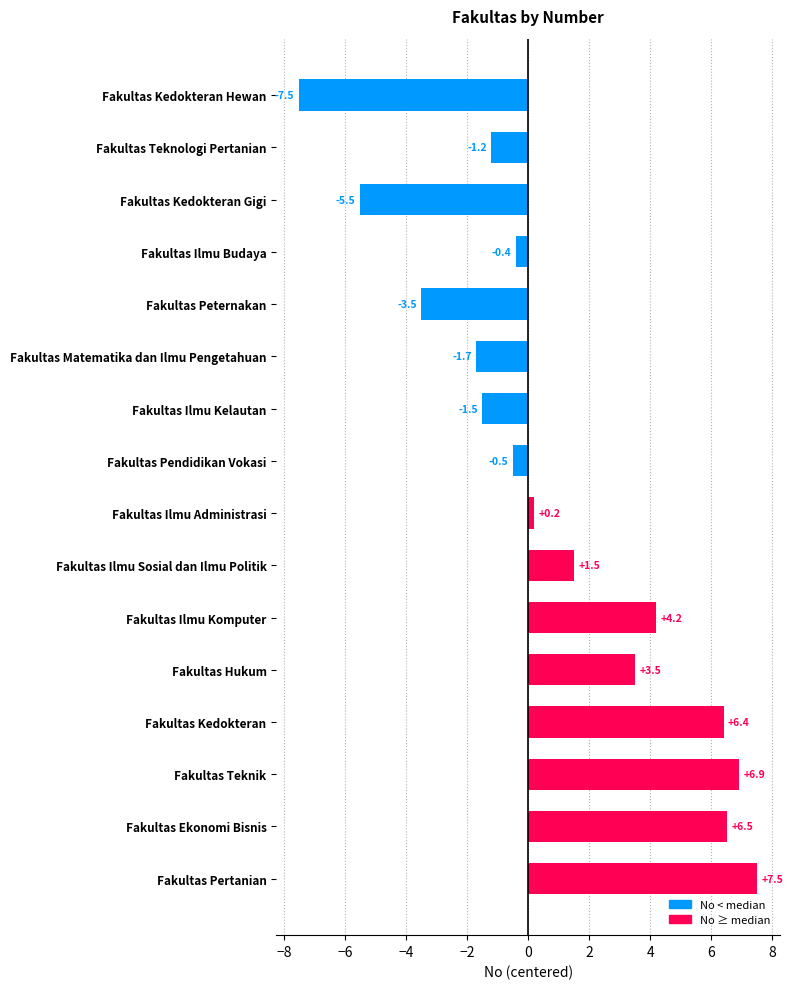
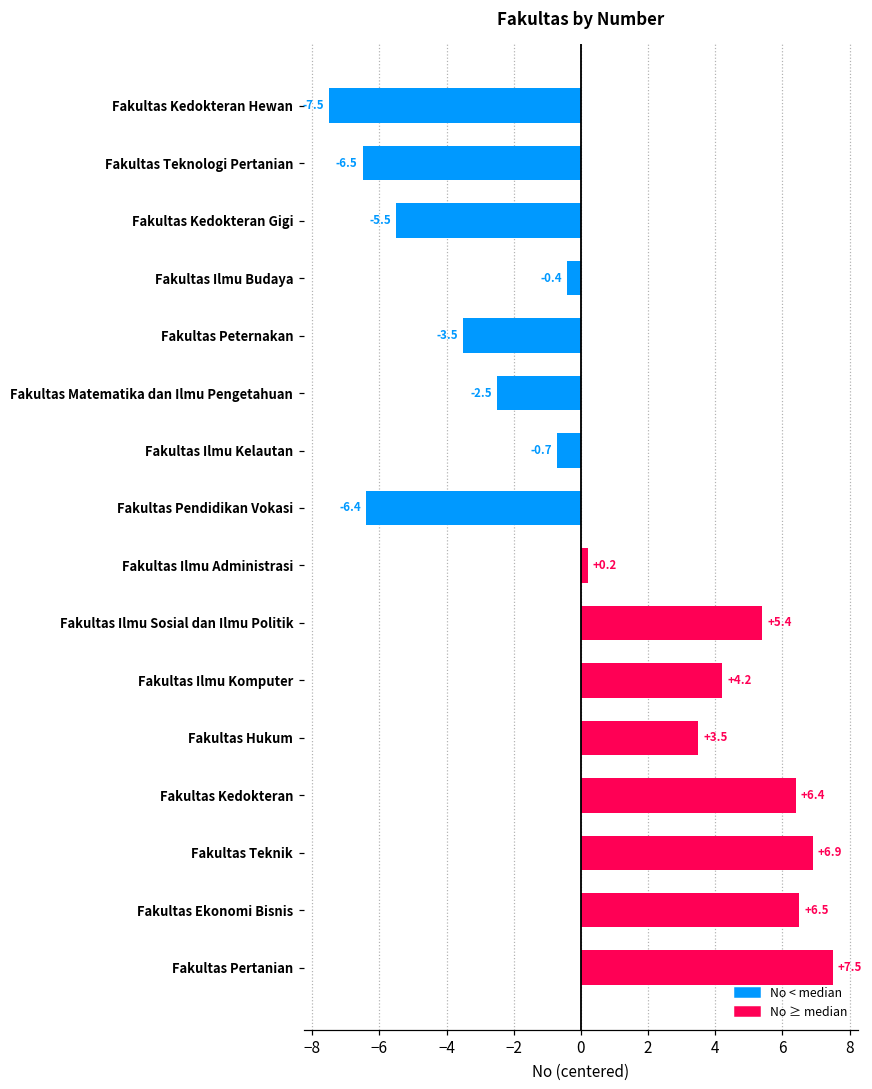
Fakultas Teknologi Pertanian: -1.2 -> -6.5
Fakultas Matematika dan Ilmu Pengetahuan: -1.7 -> -2.5
Fakultas Ilmu Kelautan: -1.5 -> -0.7
Fakultas Pendidikan Vokasi: -0.5 -> -6.4
Fakultas Ilmu Sosial dan Ilmu Politik: +1.5 -> +5.4
